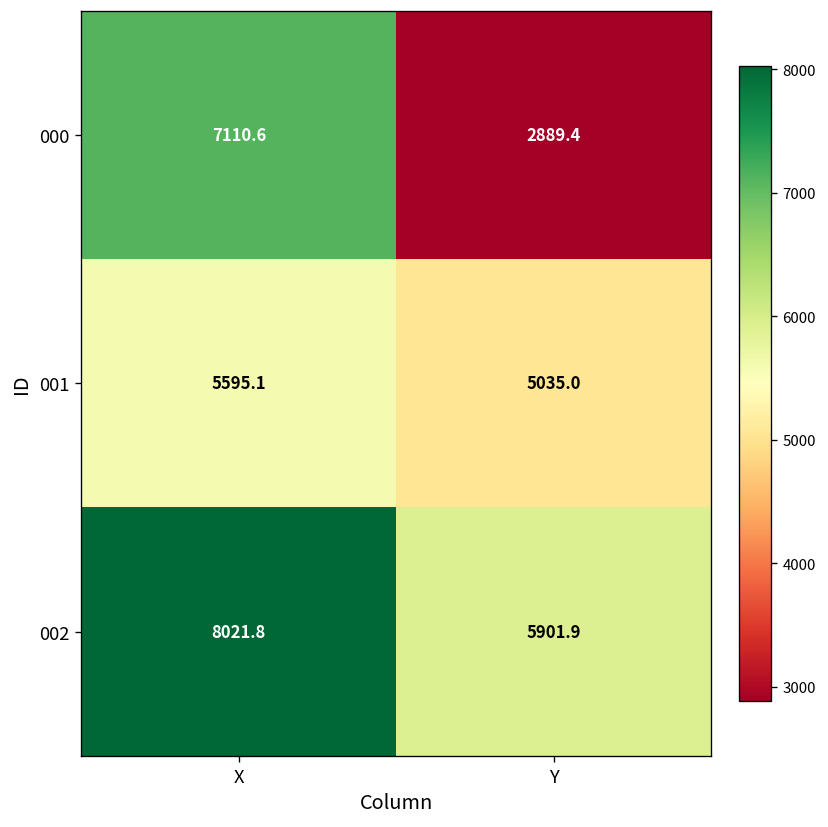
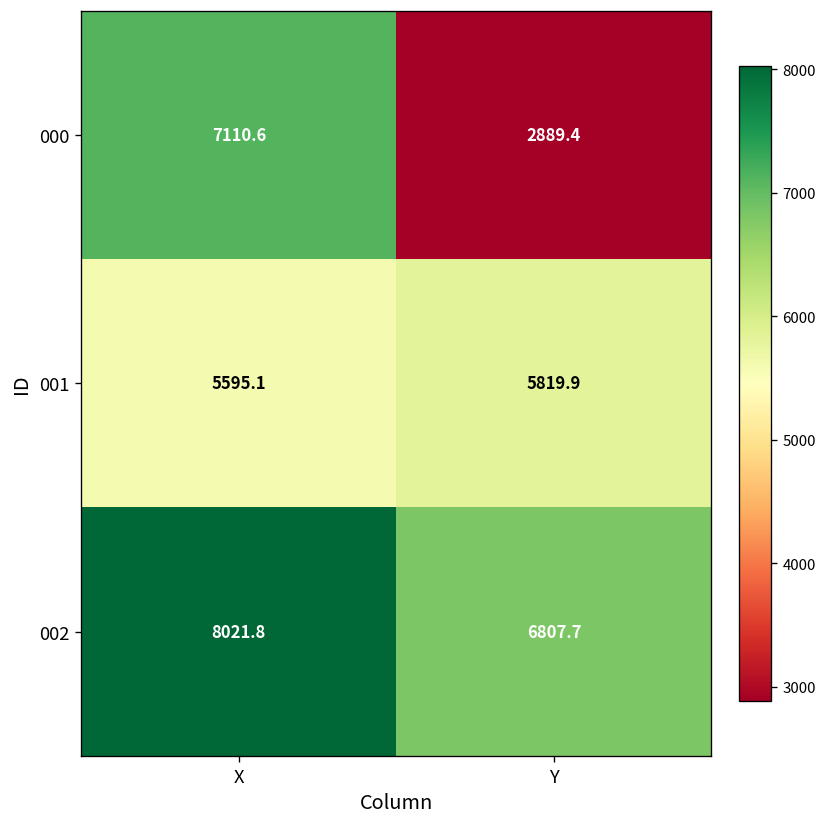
001, Y: 5035.0 -> 5819.9
002, Y: 5901.9 -> 6807.7
